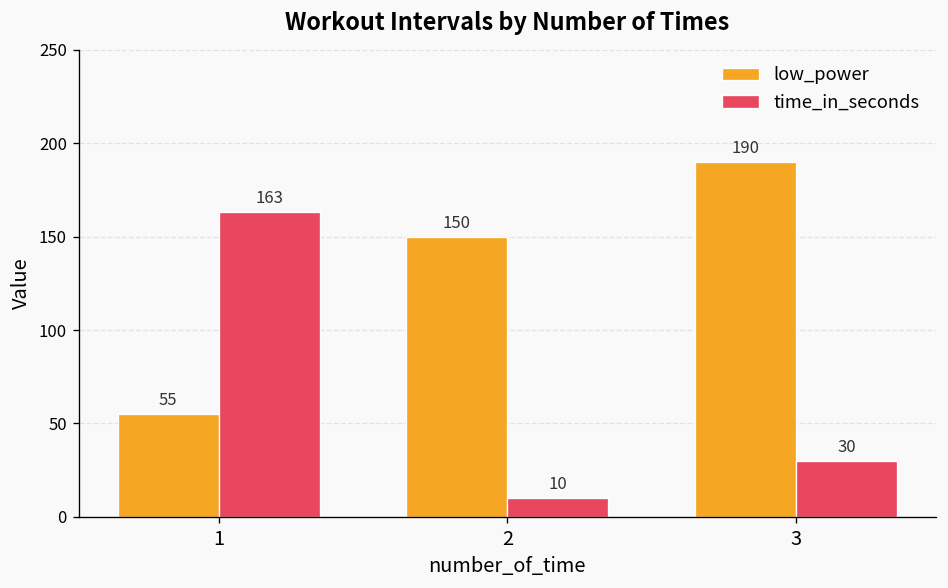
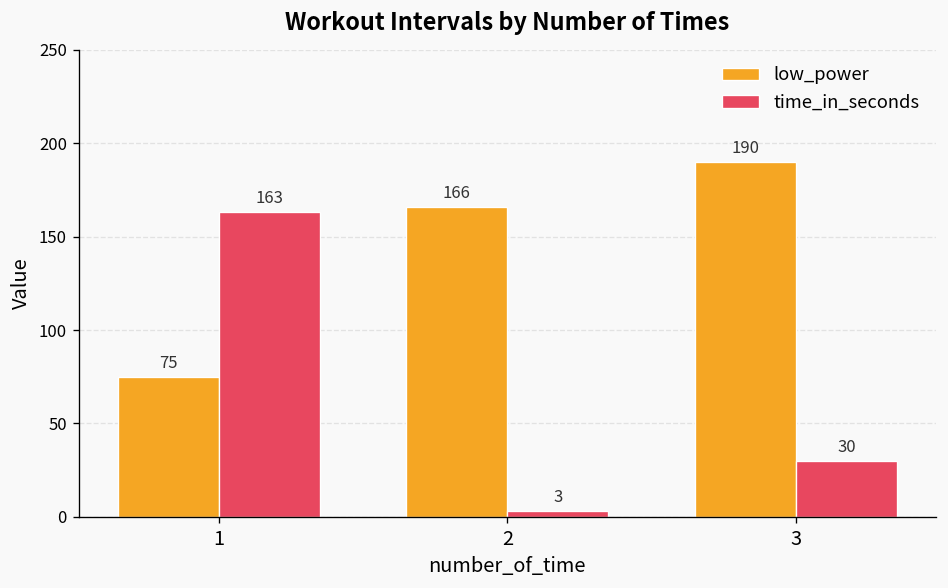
low_power, 1: 55 -> 75
low_power, 2: 150 -> 166
time_in_seconds, 2: 10 -> 3
